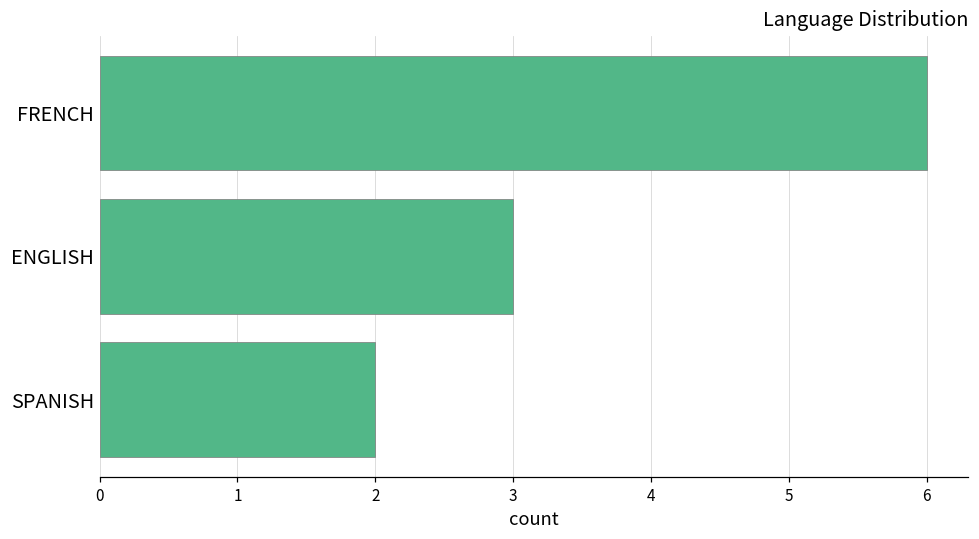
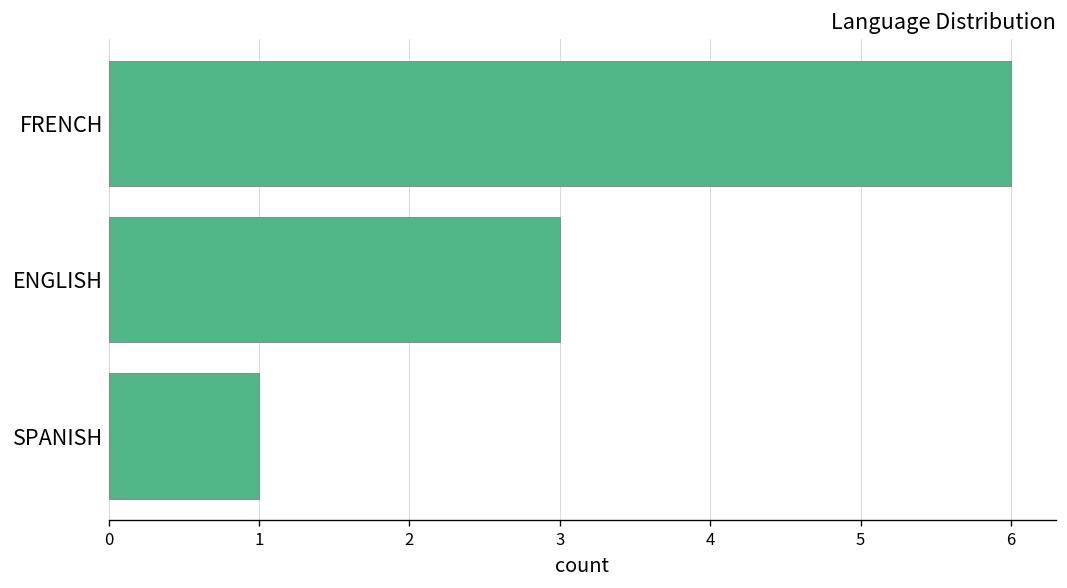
SPANISH: 2 -> 1
